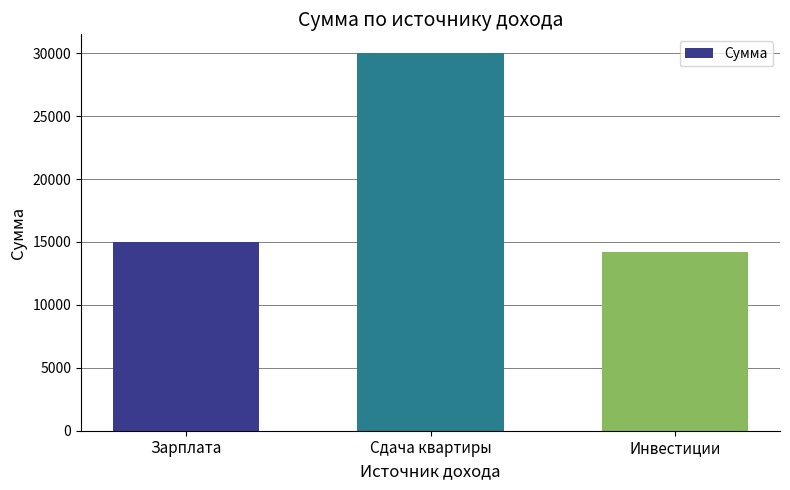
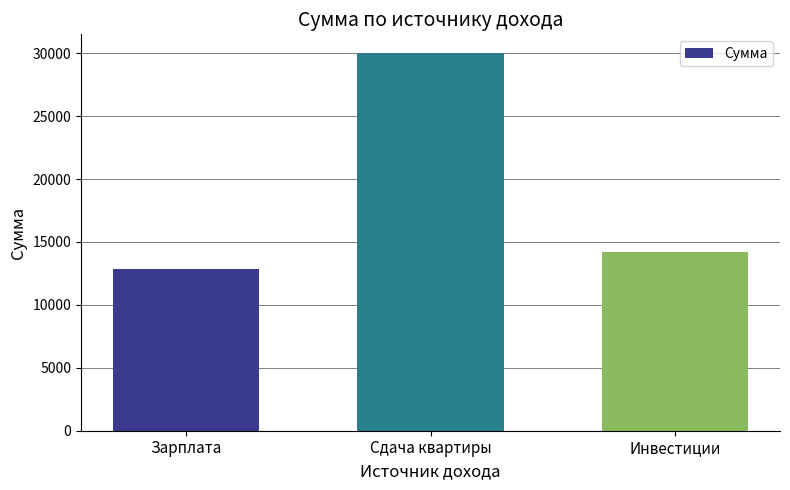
Зарплата: 15000 -> 12800
